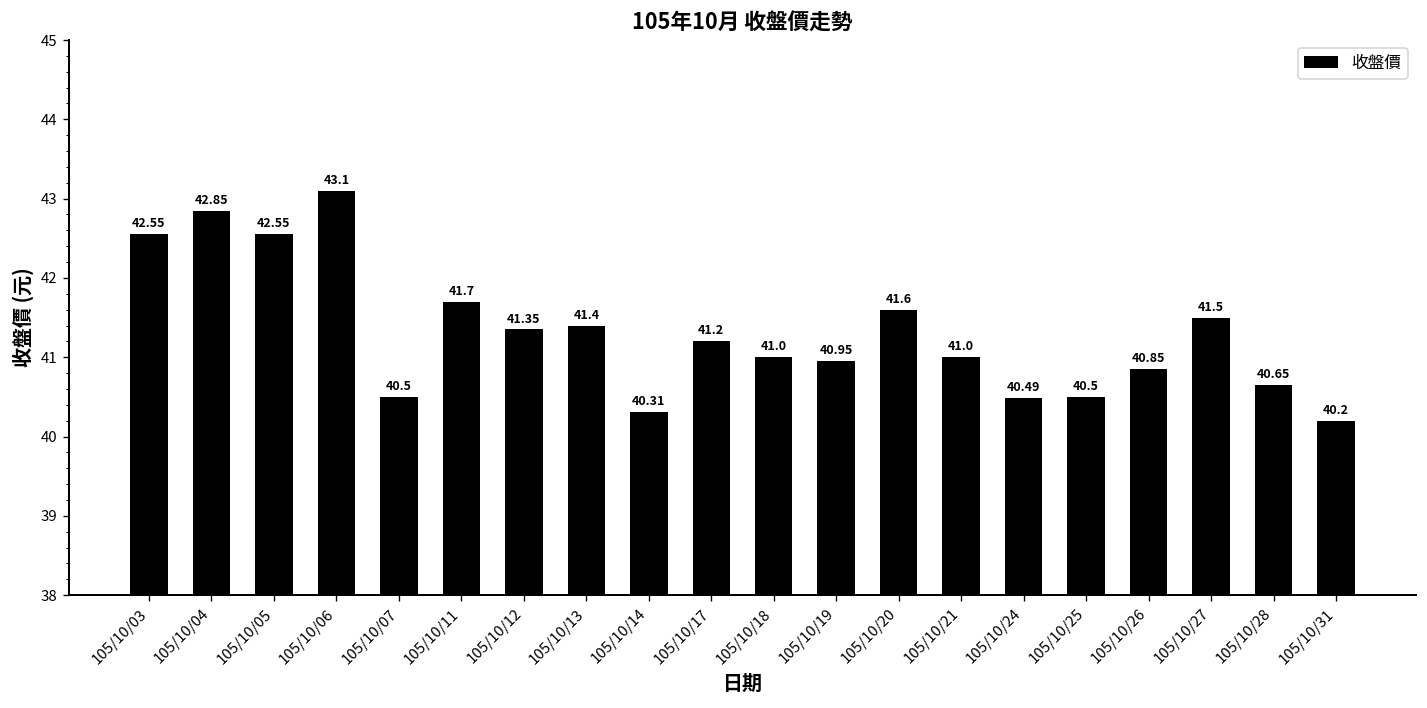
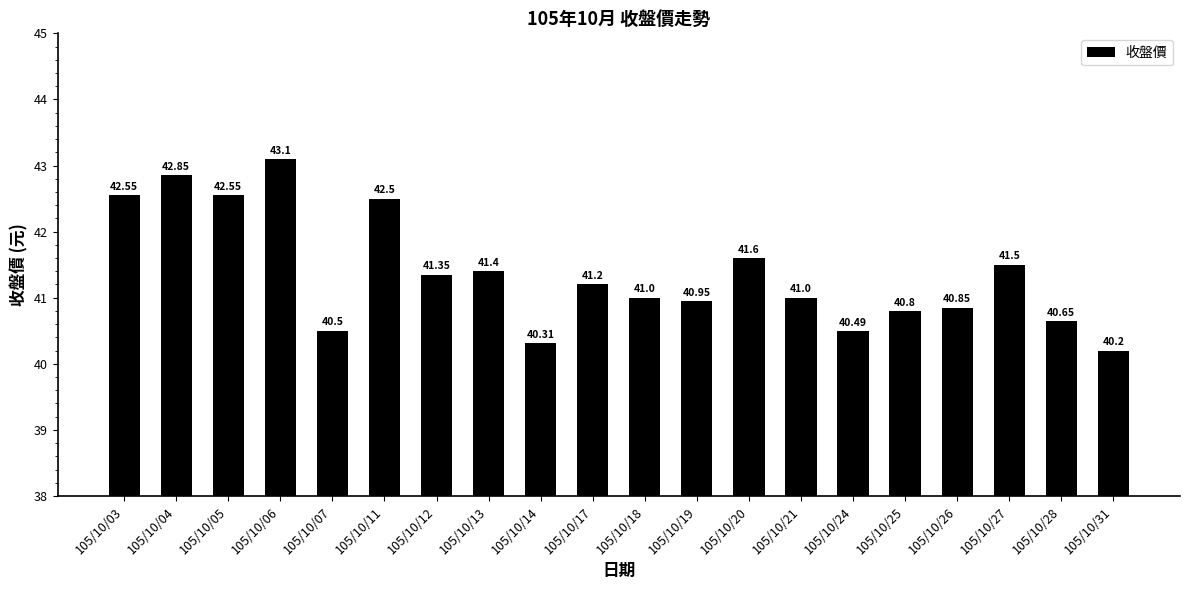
105/10/11: 41.7 -> 42.5
105/10/25: 40.5 -> 40.8
